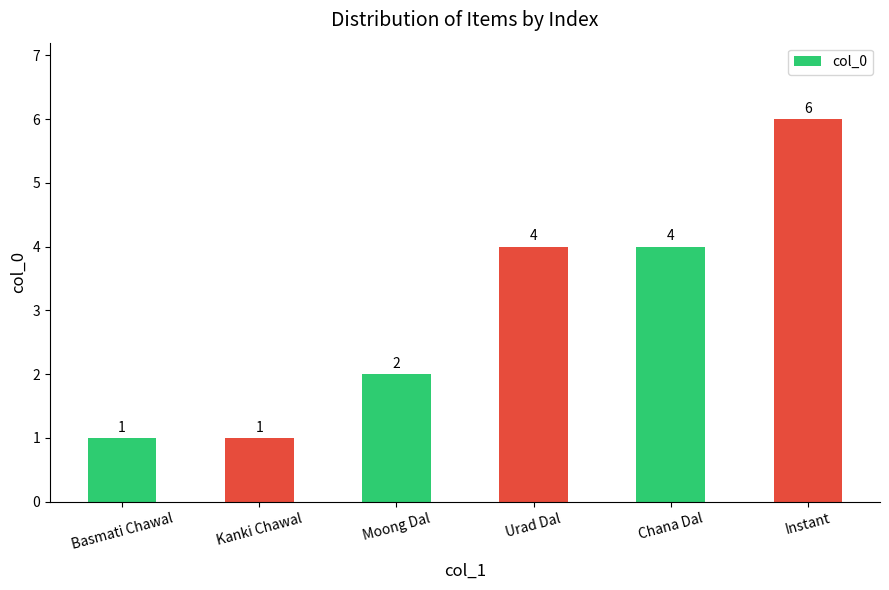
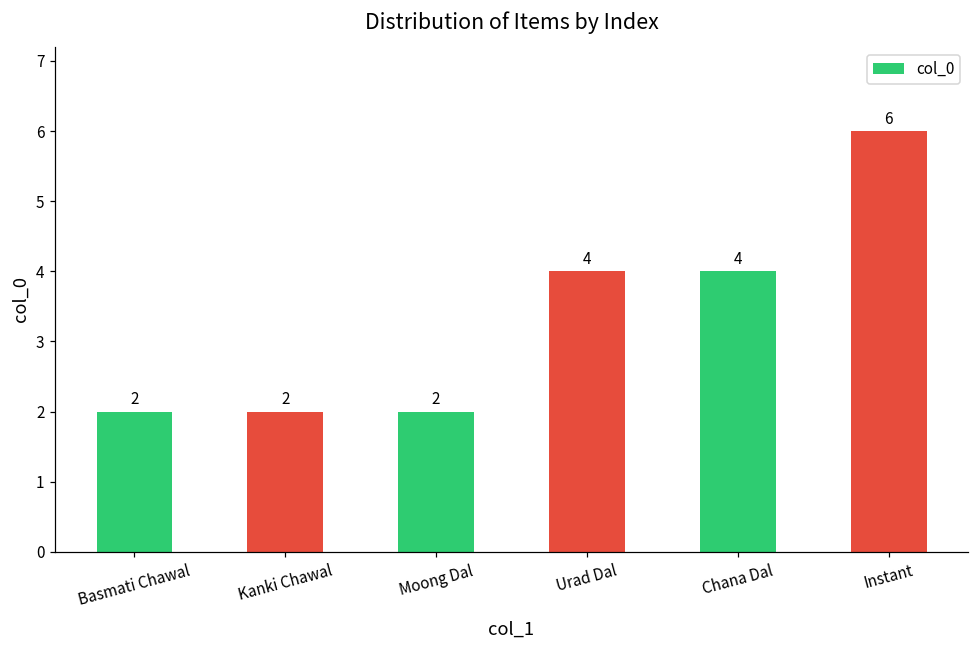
Basmati Chawal: 1 -> 2
Kanki Chawal: 1 -> 2
